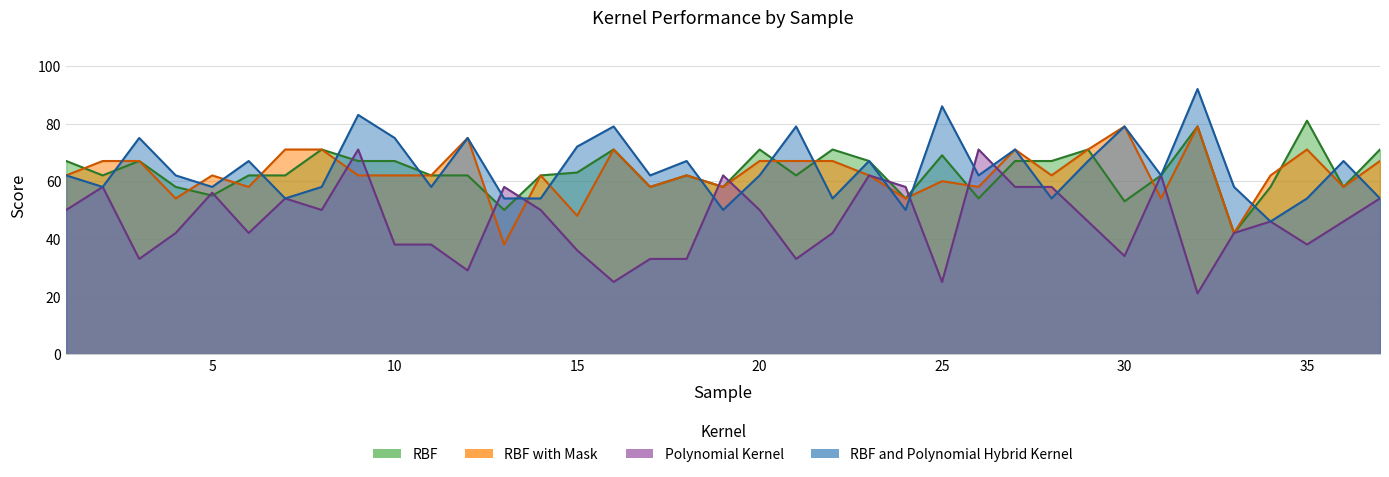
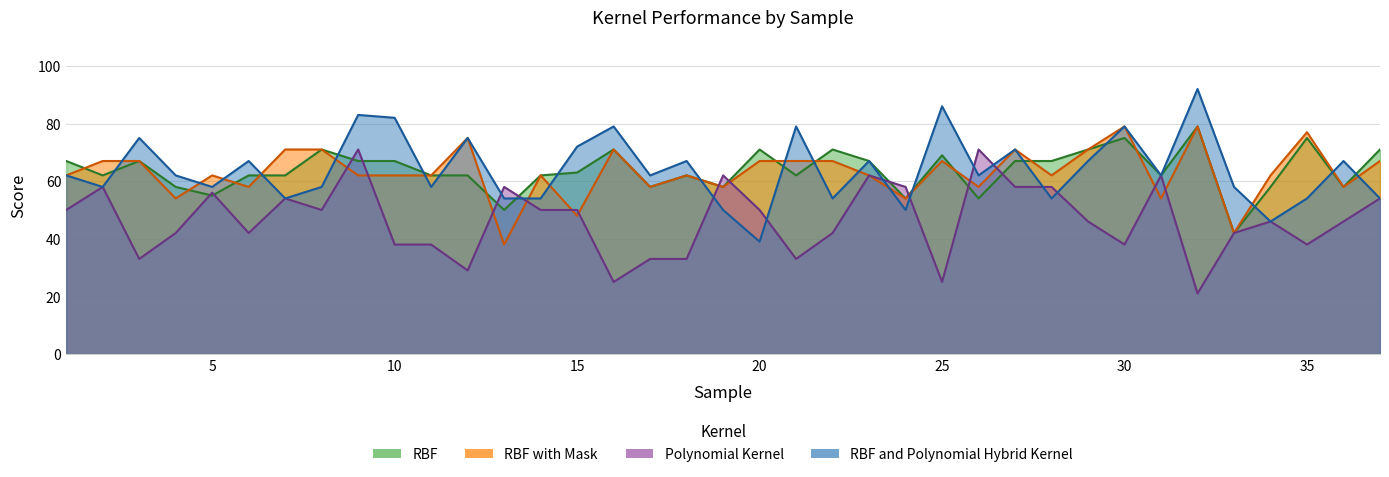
RBF and Polynomial Hybrid Kernel, 10: 75 -> 82
Polynomial Kernel, 15: 36 -> 50
RBF and Polynomial Hybrid Kernel, 20: 62 -> 39
RBF with Mask, 25: 60 -> 67
RBF, 30: 53 -> 75
Polynomial Kernel, 30: 34 -> 38
RBF, 35: 81 -> 75
RBF with Mask, 35: 71 -> 77
